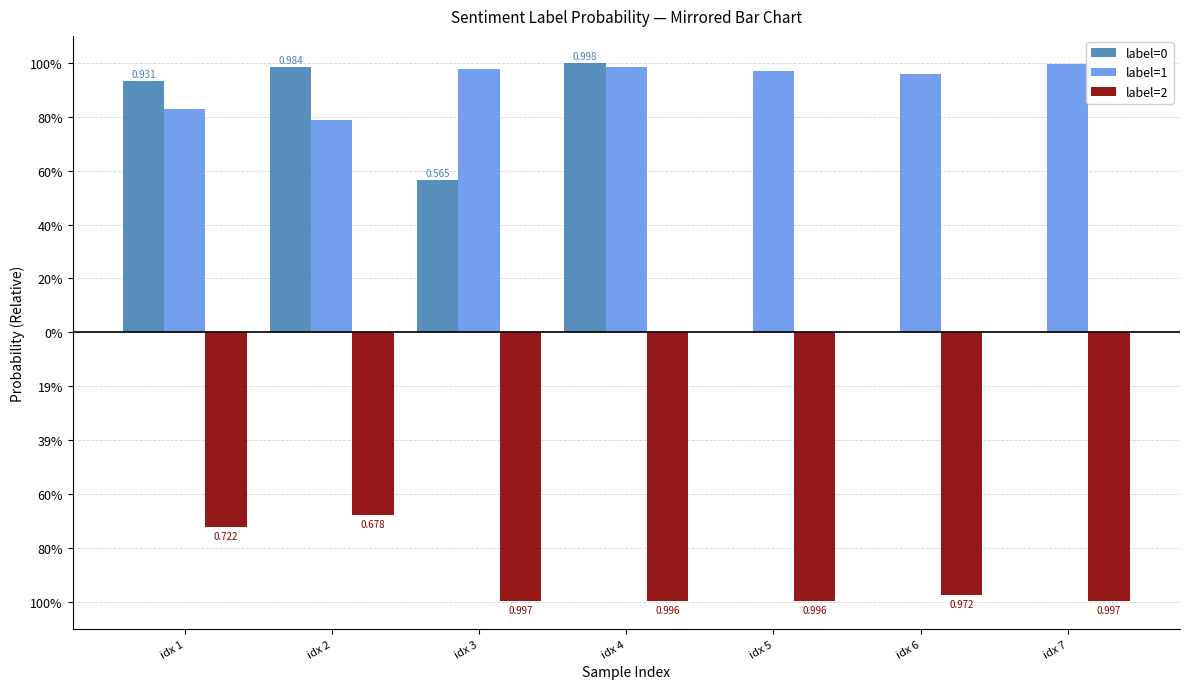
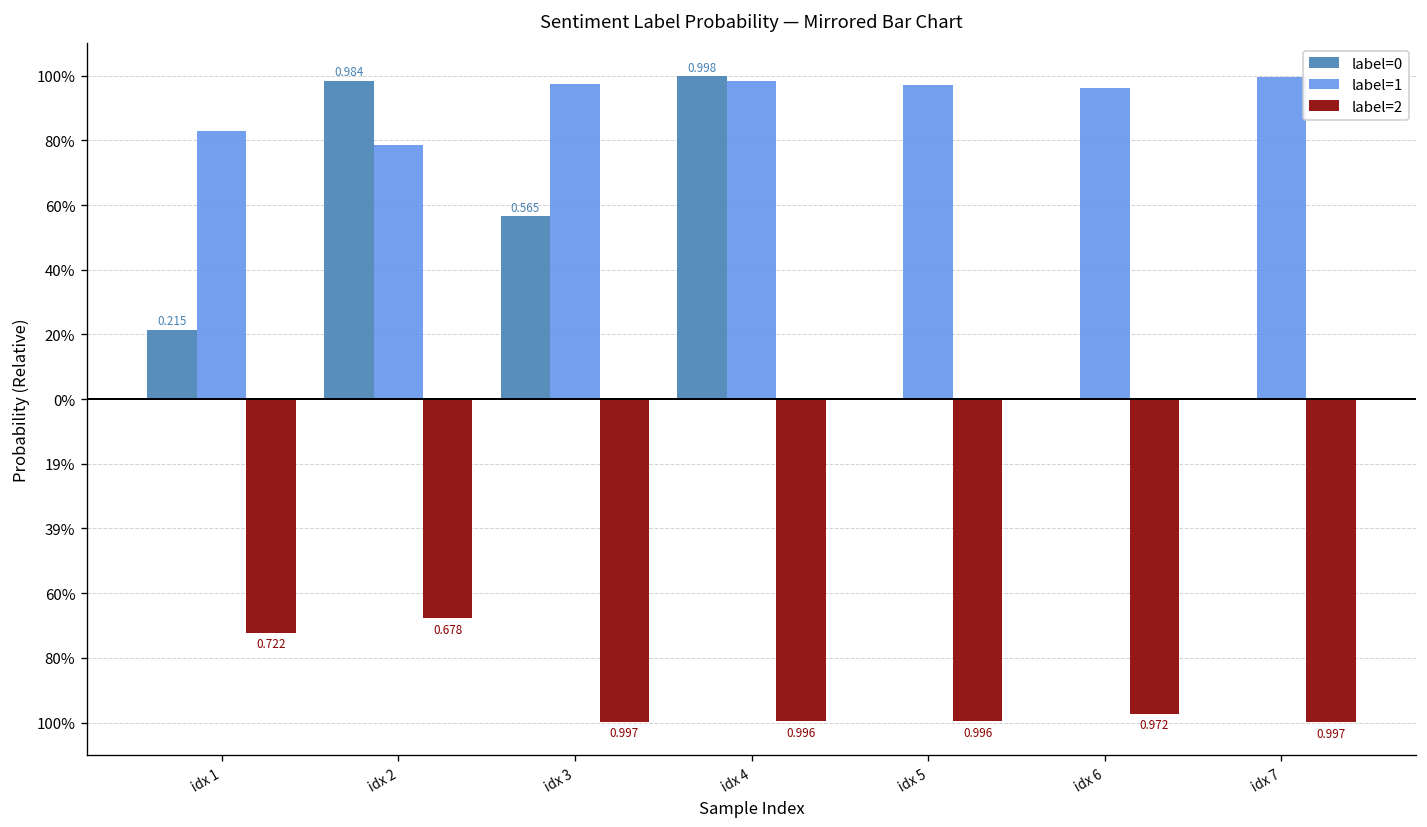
label=0, idx 1: 0.931 -> 0.215
